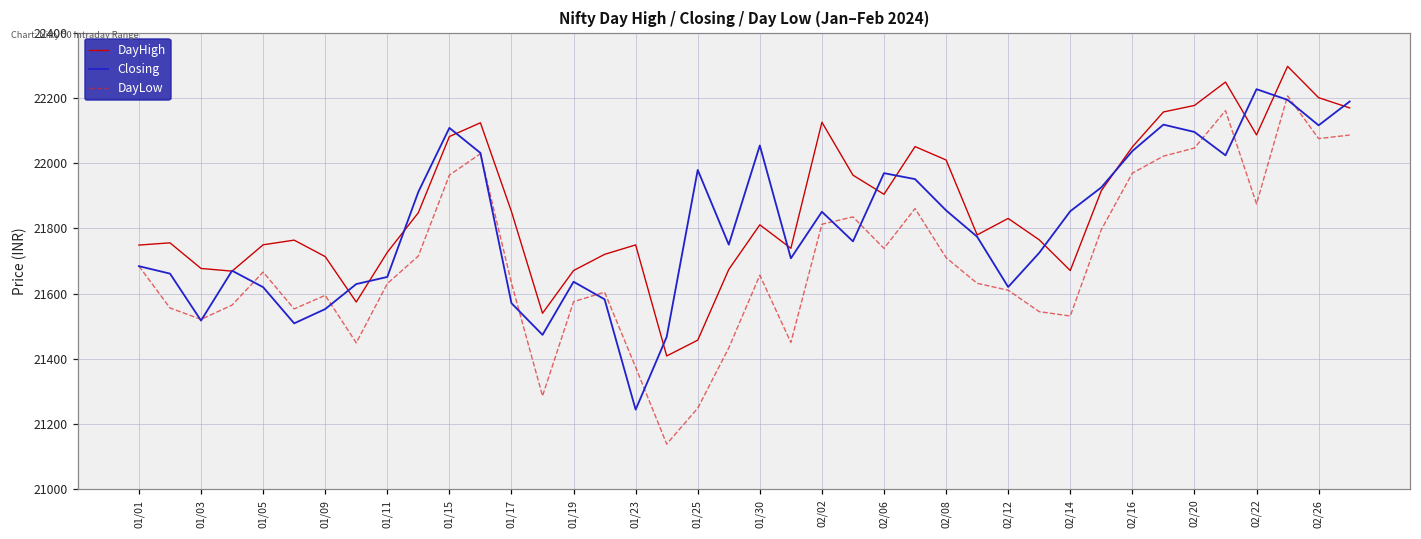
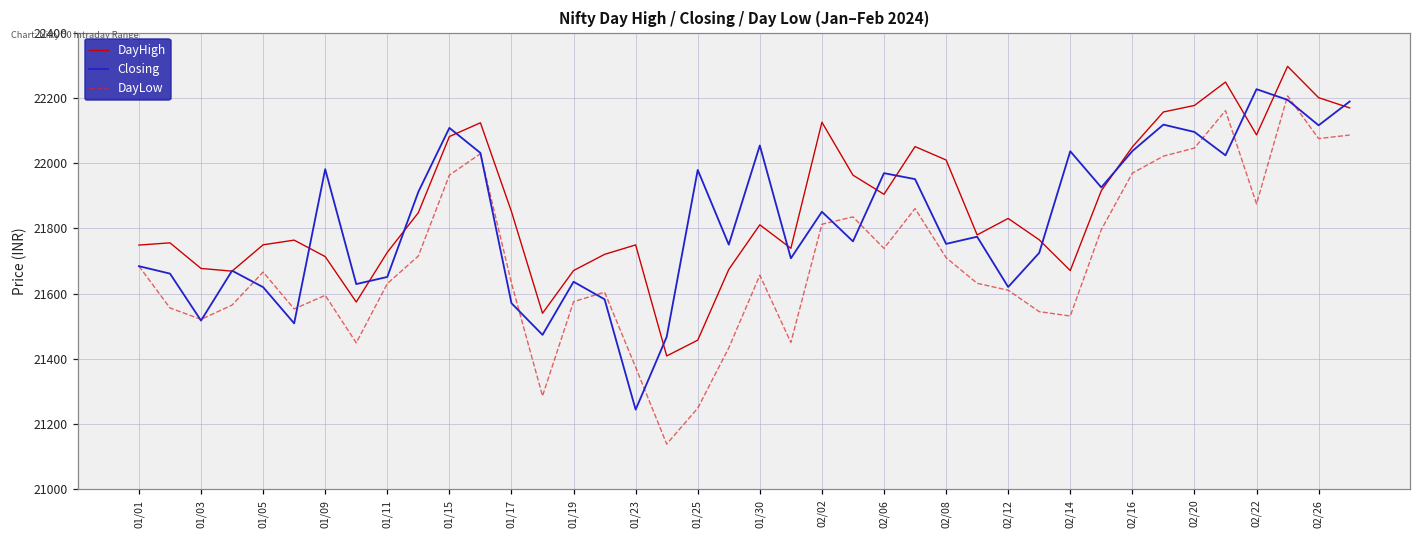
Closing, 01/09: 21550 -> 21980
Closing, 02/08: 21860 -> 21750
Closing, 02/14: 21850 -> 22040
